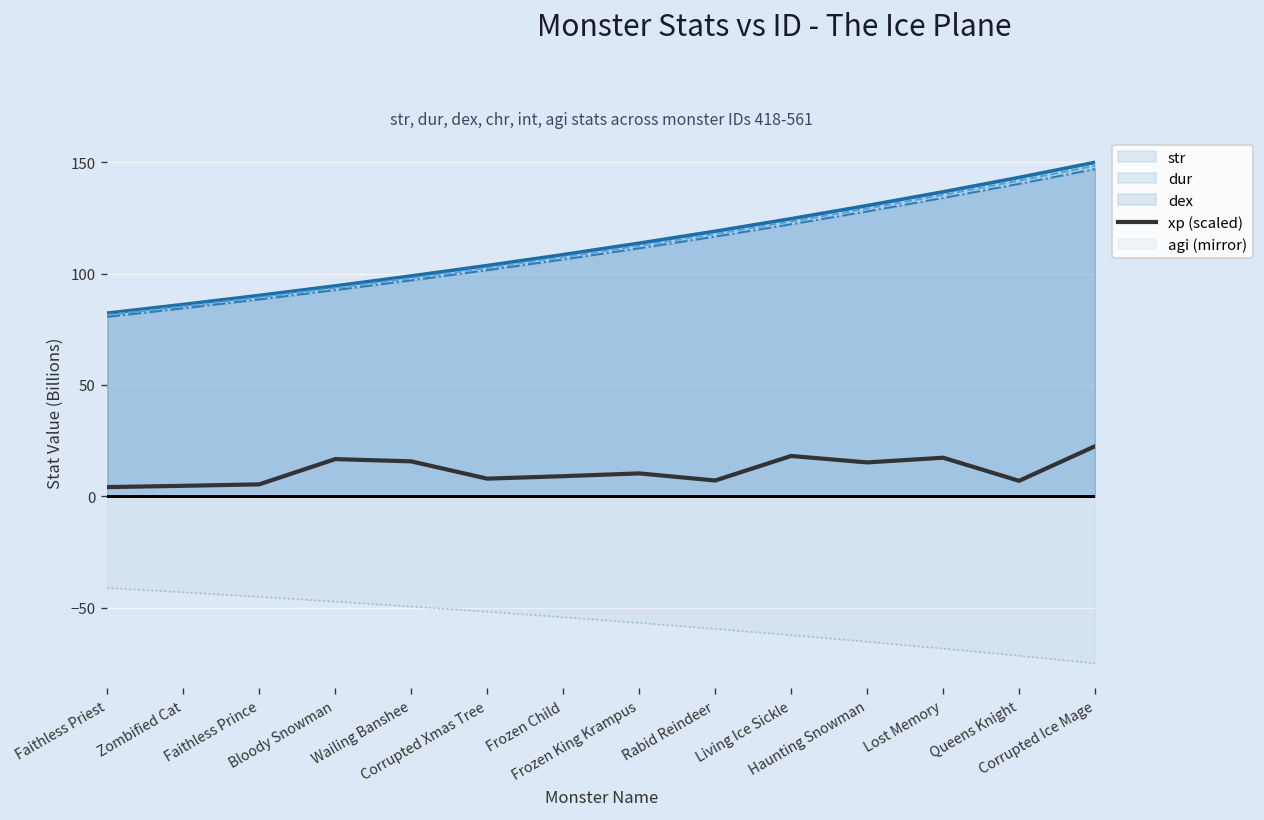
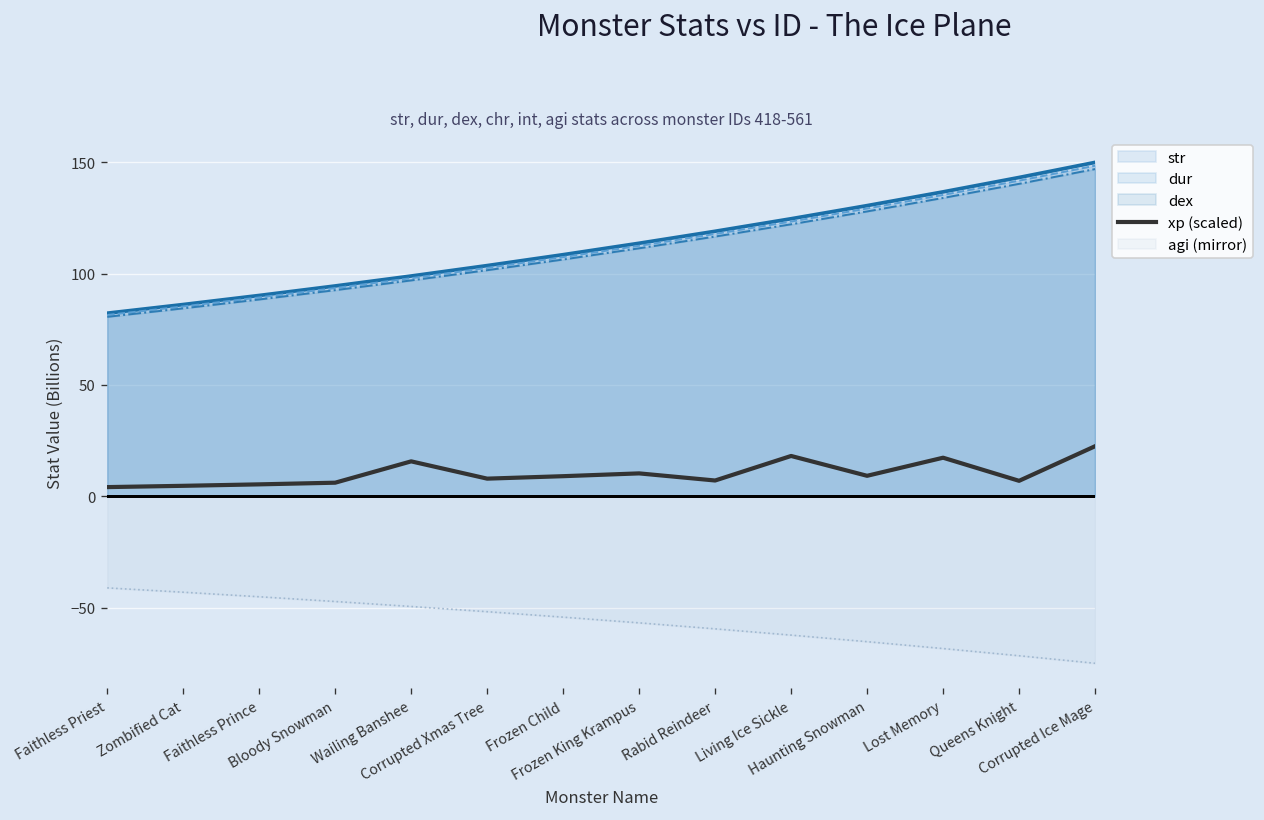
xp (scaled), Bloody Snowman: 17 -> 6
xp (scaled), Haunting Snowman: 15 -> 9
